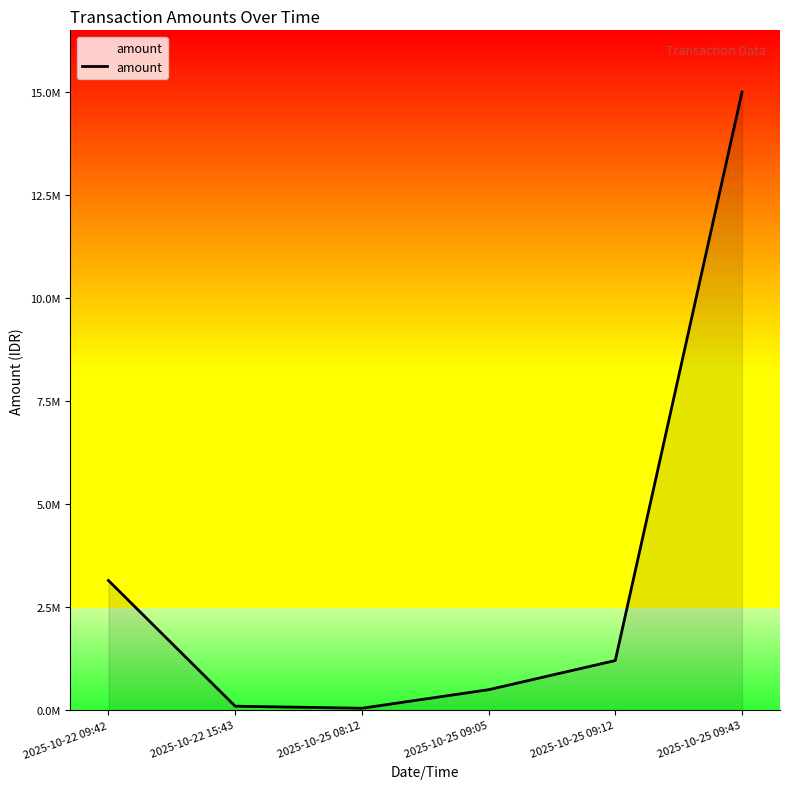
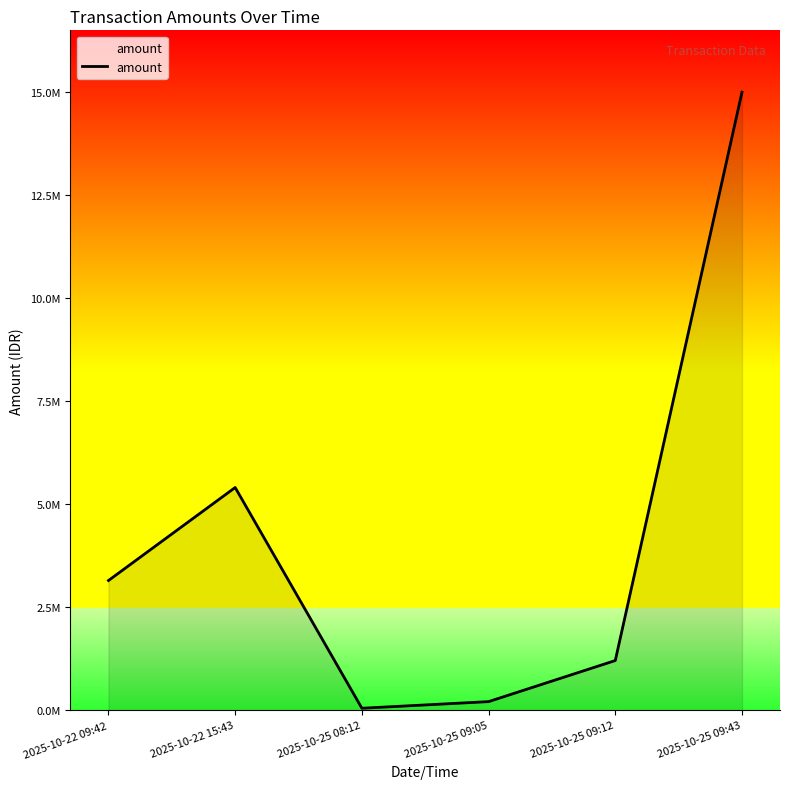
2025-10-22 15:43: 100000 -> 5400000
2025-10-25 09:05: 500000 -> 200000
